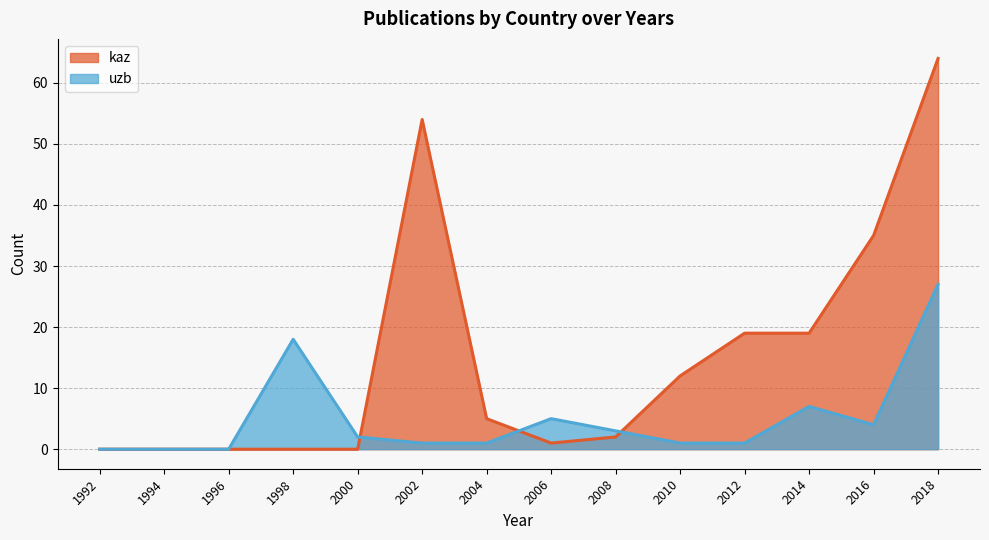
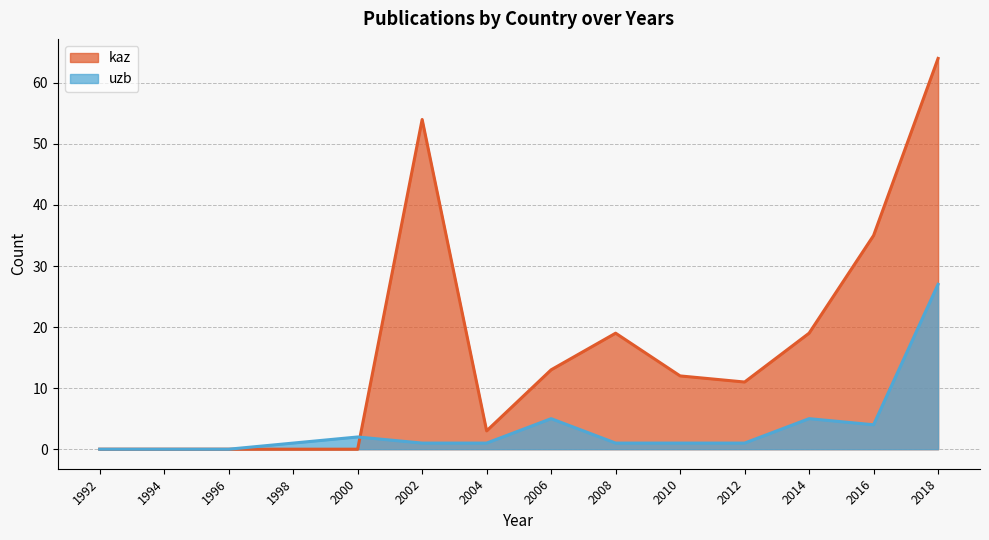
uzb, 1998: 18 -> 1
kaz, 2004: 5 -> 3
kaz, 2006: 1 -> 13
kaz, 2008: 2 -> 19
uzb, 2008: 3 -> 1
kaz, 2012: 19 -> 11
uzb, 2014: 7 -> 5
